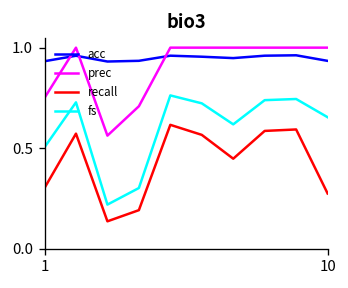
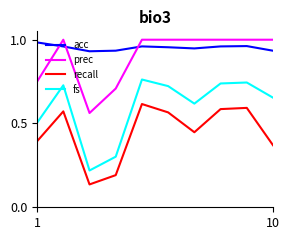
acc, 1: 0.93 -> 0.98
recall, 1: 0.30 -> 0.39
recall, 10: 0.27 -> 0.37
